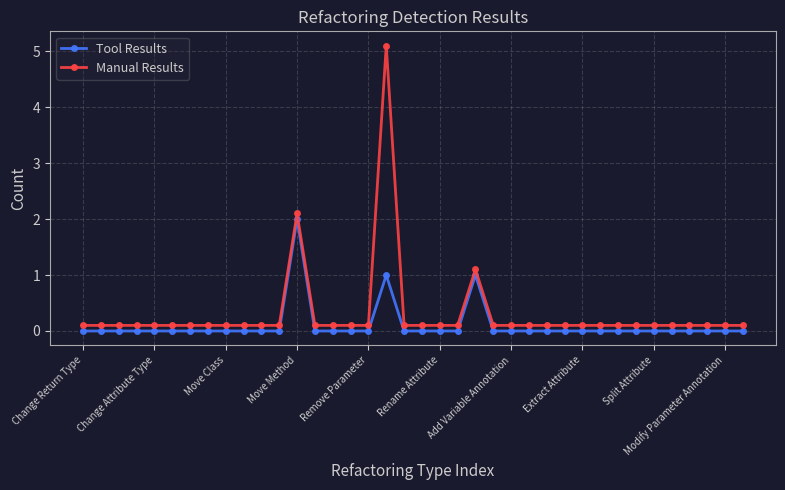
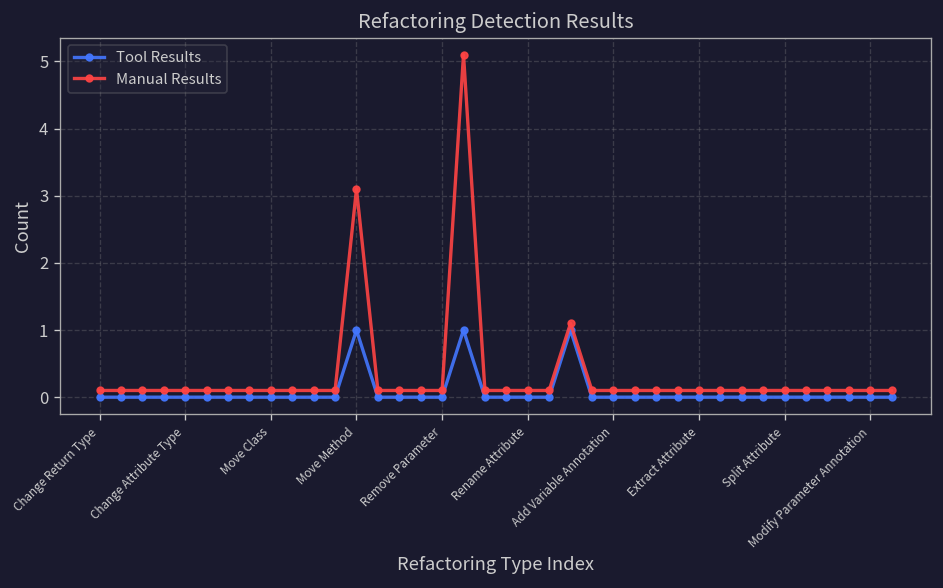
Tool Results, Move Method: 2 -> 1
Manual Results, Move Method: 2.1 -> 3.1
